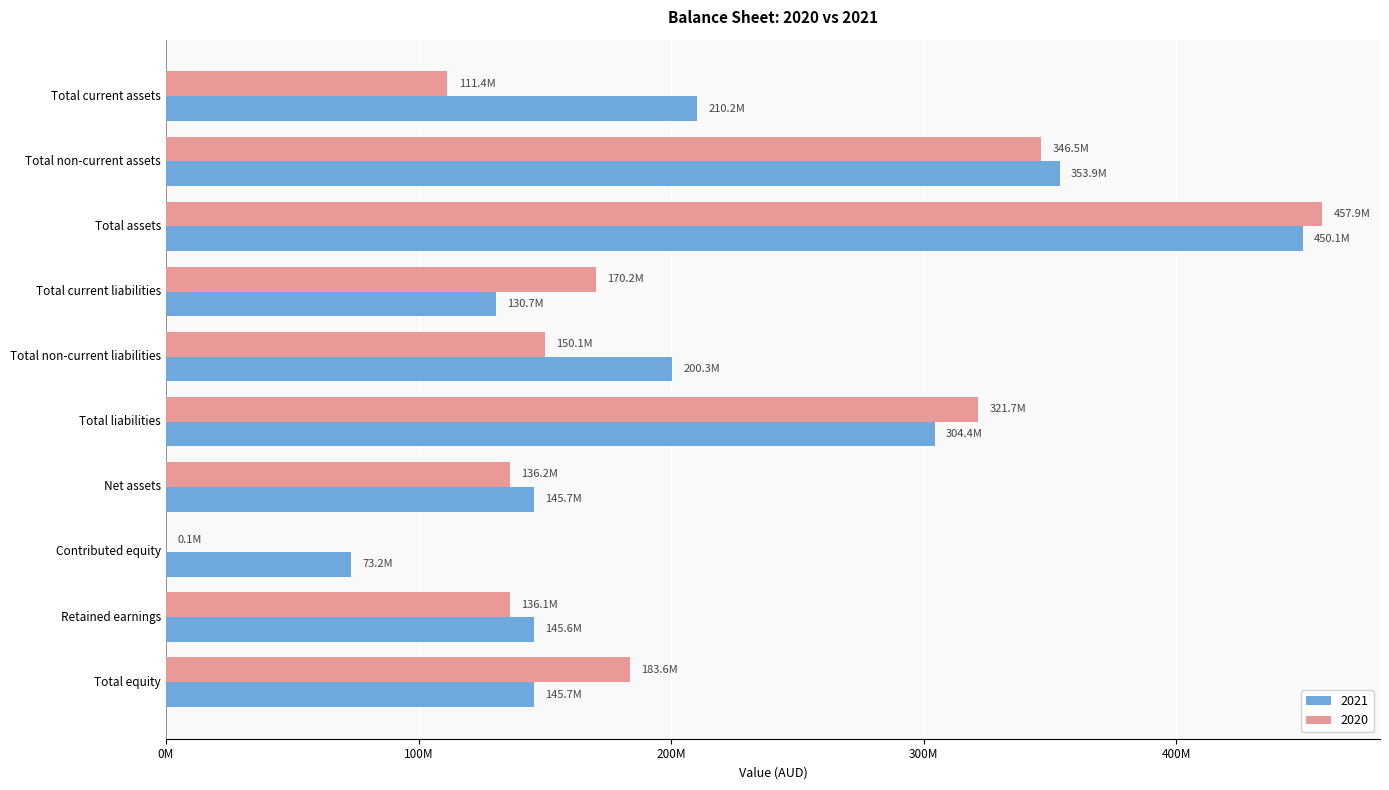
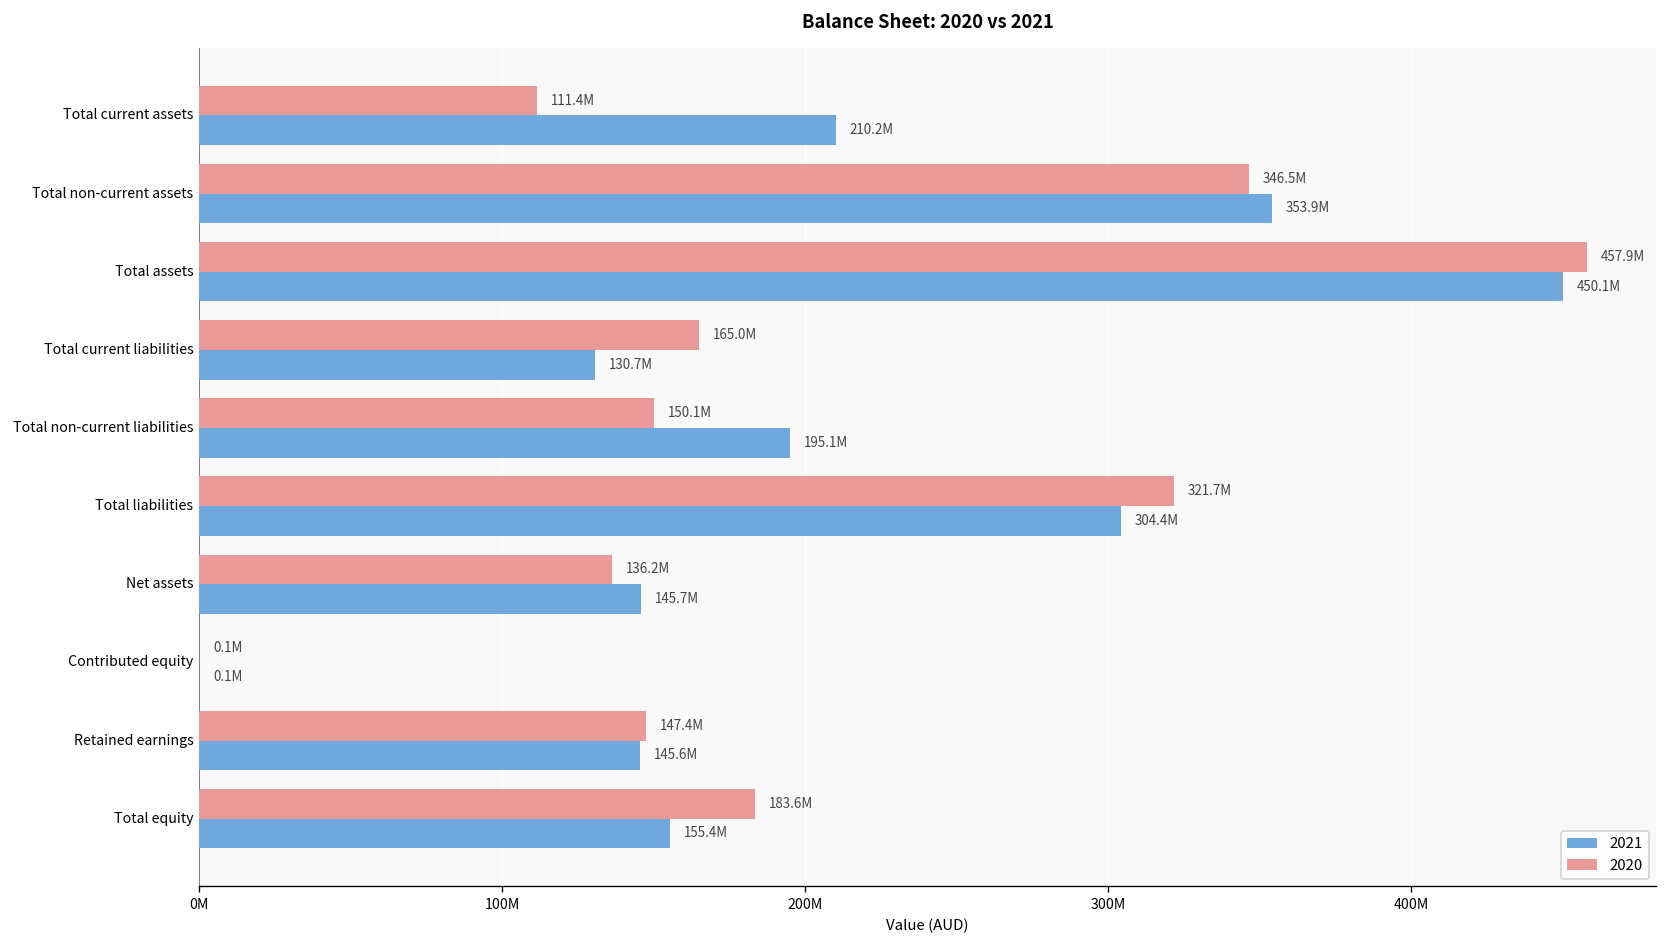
2020, Total current liabilities: 170.2M -> 165.0M
2021, Total non-current liabilities: 200.3M -> 195.1M
2021, Contributed equity: 73.2M -> 0.1M
2020, Retained earnings: 136.1M -> 147.4M
2021, Total equity: 145.7M -> 155.4M
